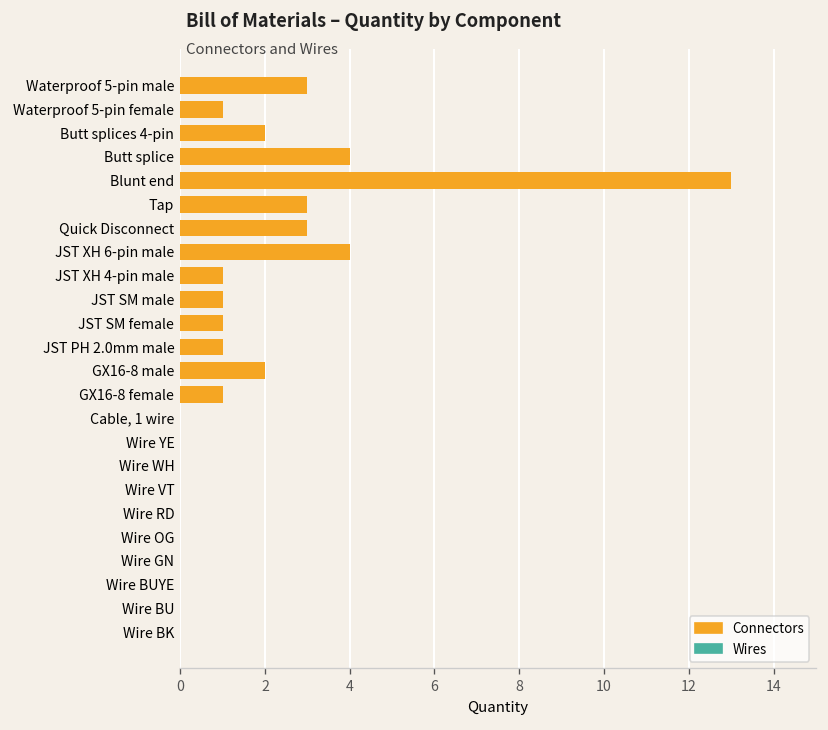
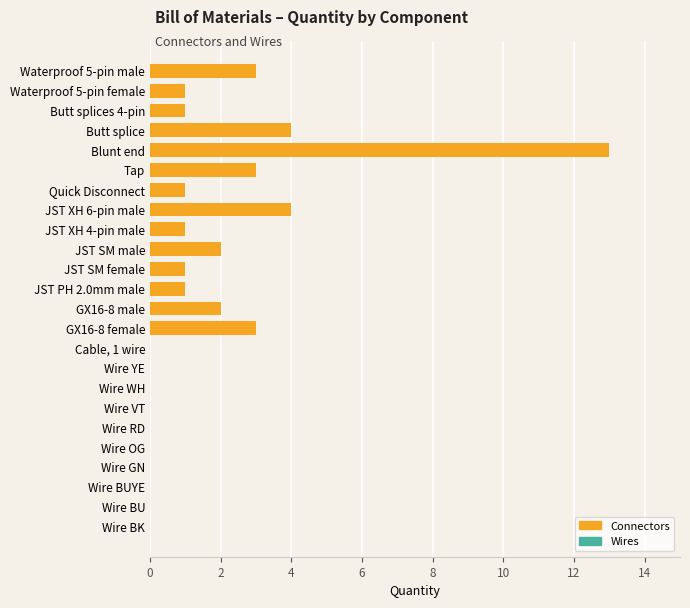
Connectors, Butt splices 4-pin: 2 -> 1
Connectors, Quick Disconnect: 3 -> 1
Connectors, JST SM male: 1 -> 2
Connectors, GX16-8 female: 1 -> 3
